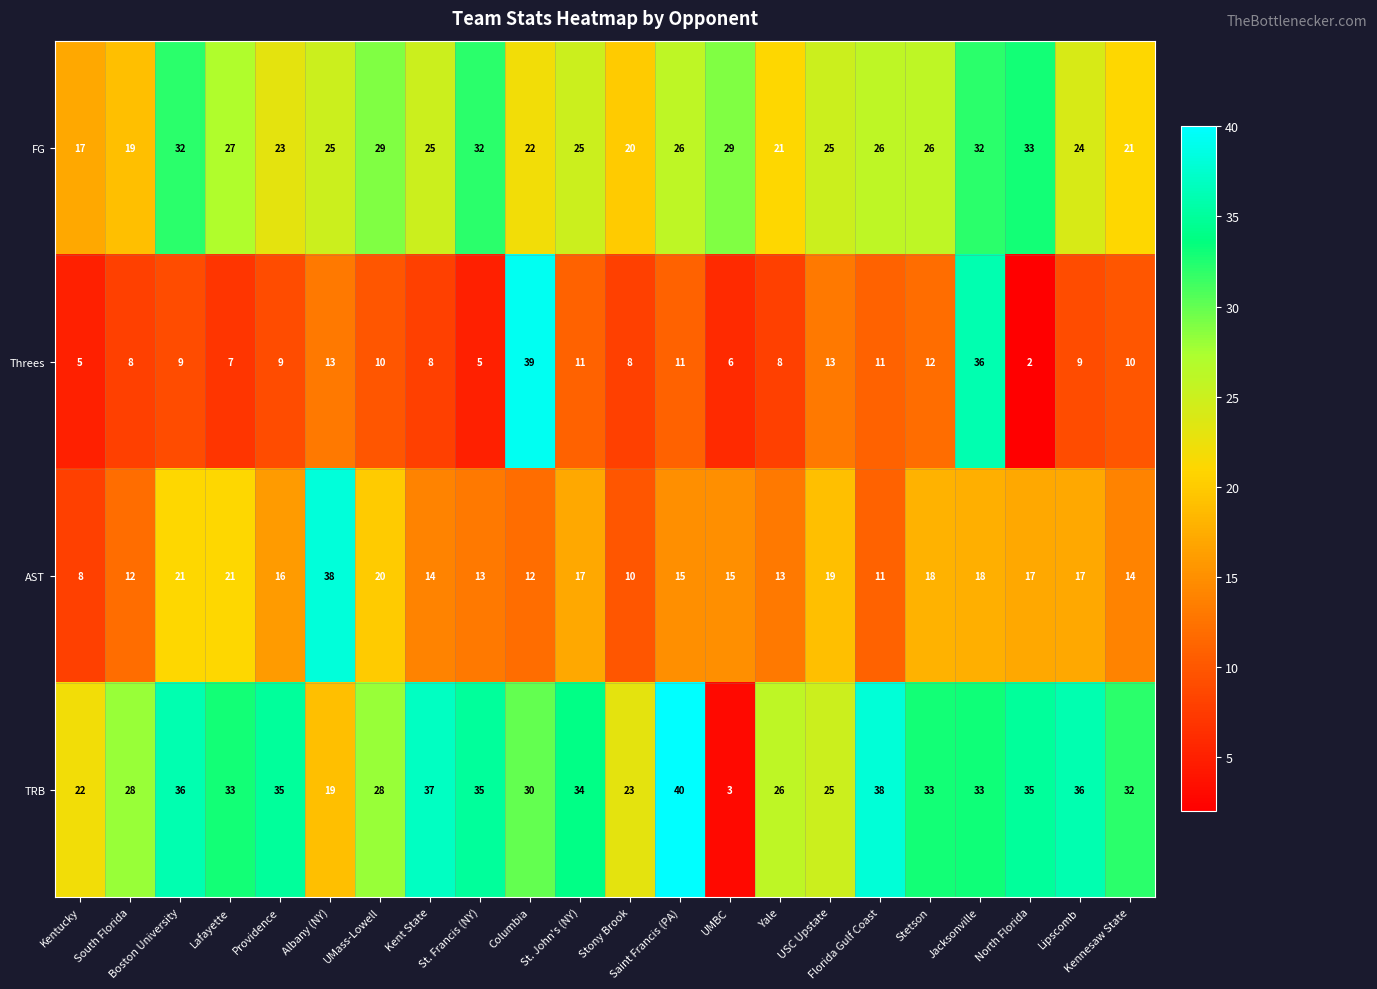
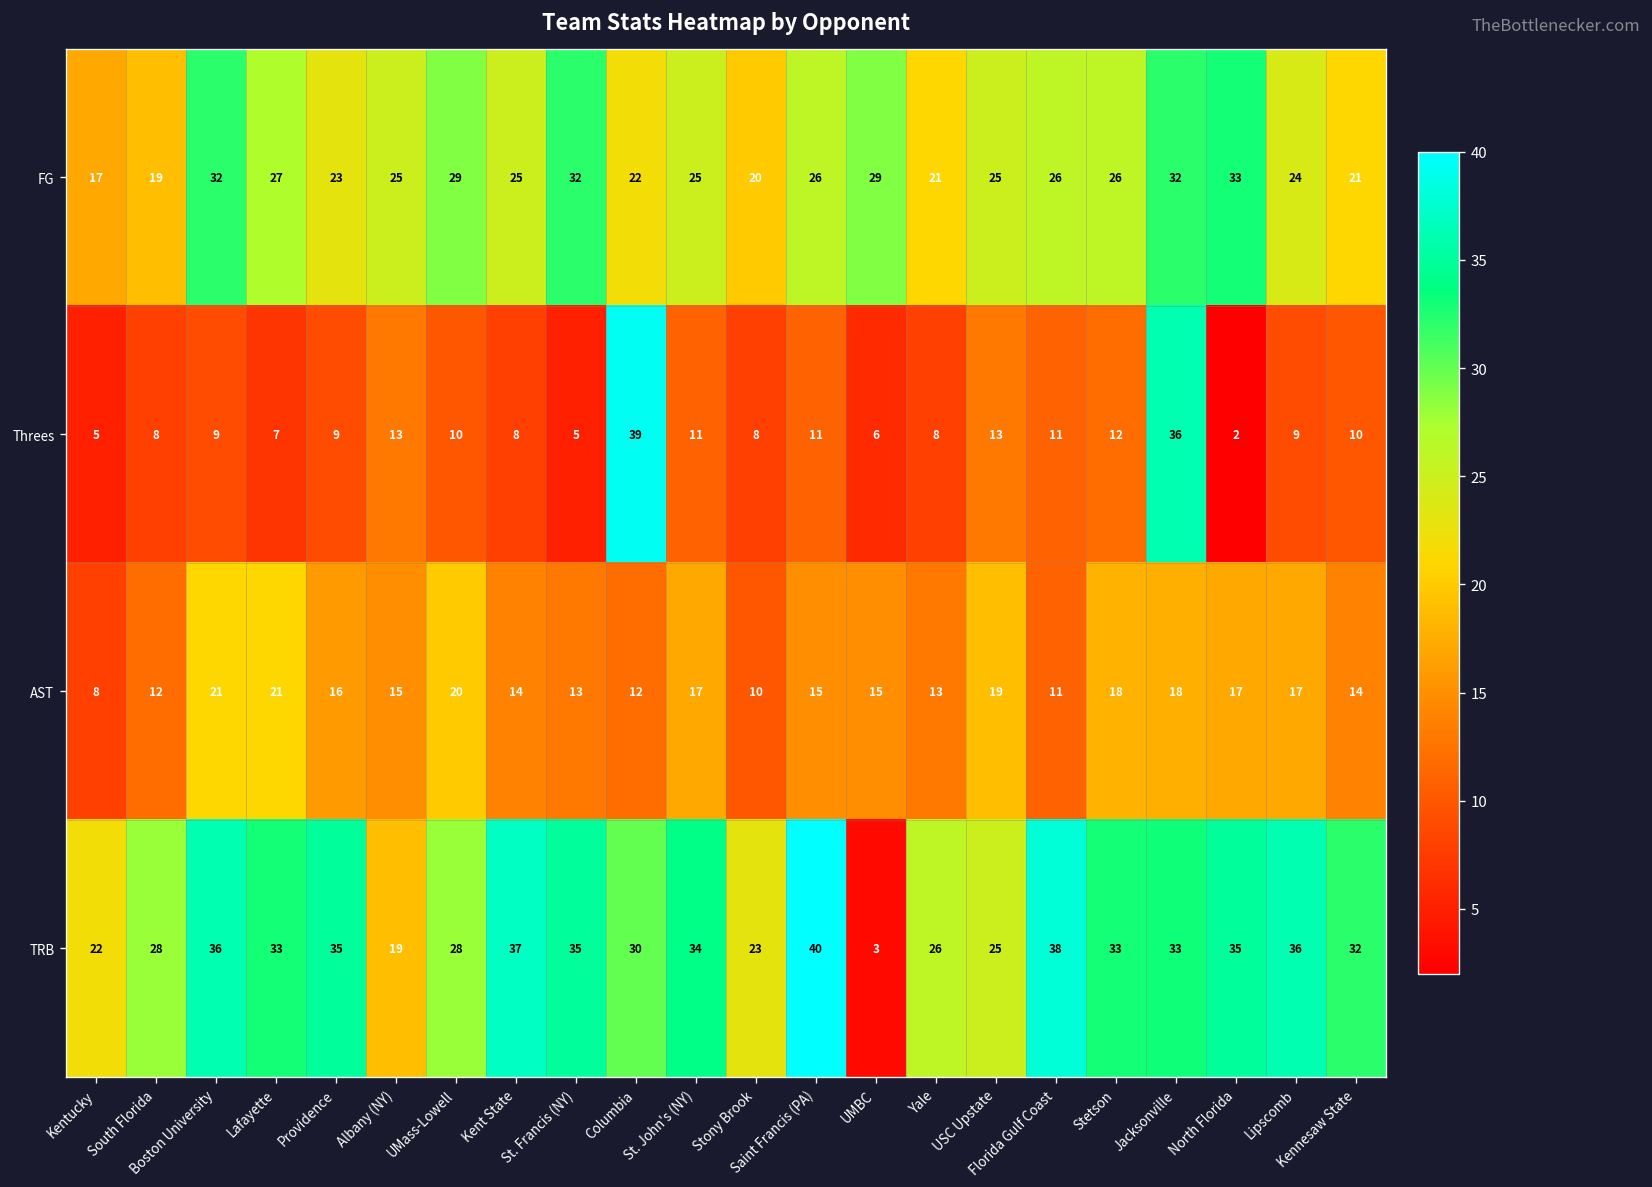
AST, Albany (NY): 38 -> 15
